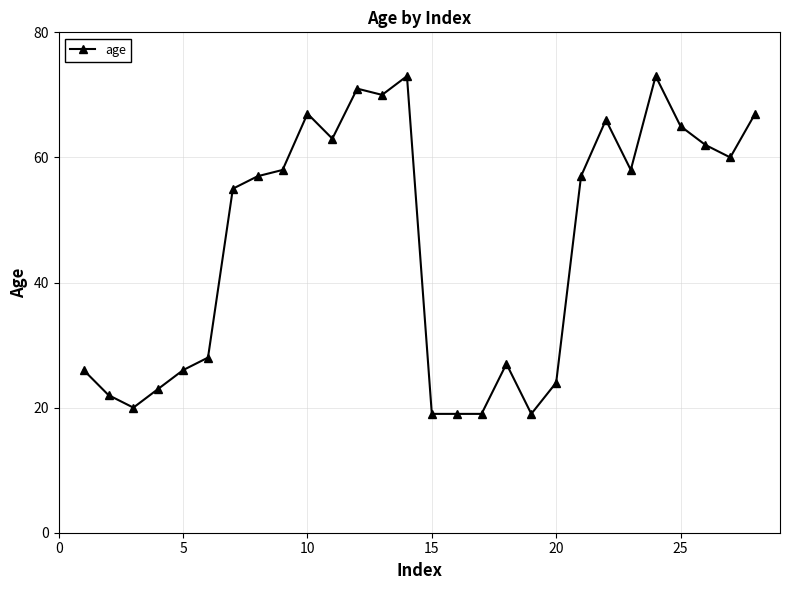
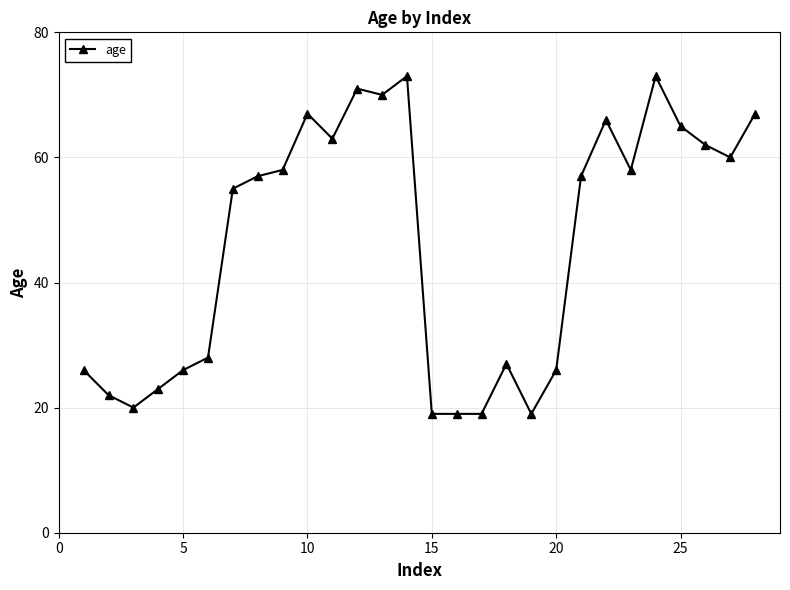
20: 24 -> 26
